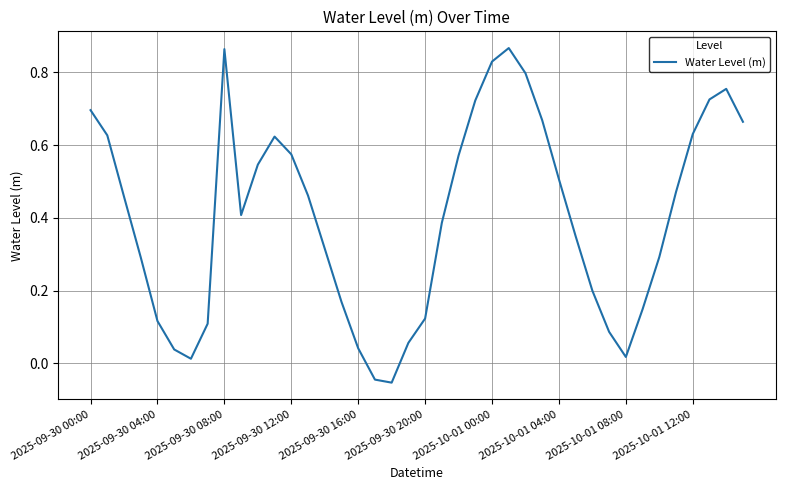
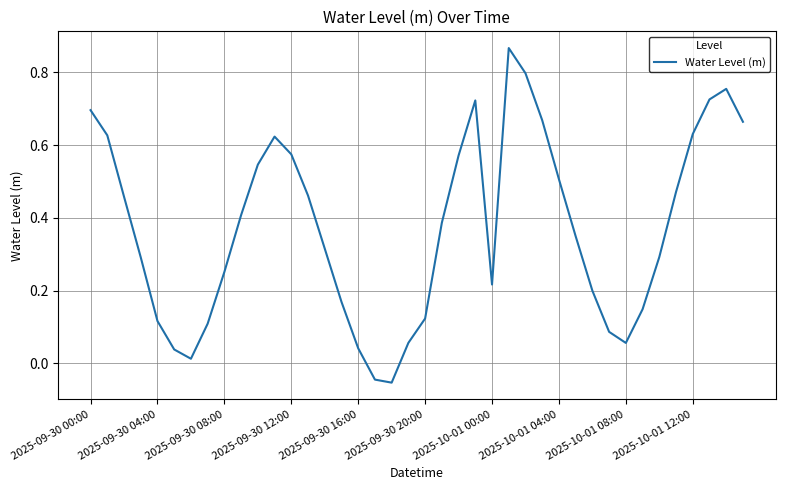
2025-09-30 08:00: 0.86 -> 0.25
2025-10-01 00:00: 0.83 -> 0.22
2025-10-01 08:00: 0.02 -> 0.06
